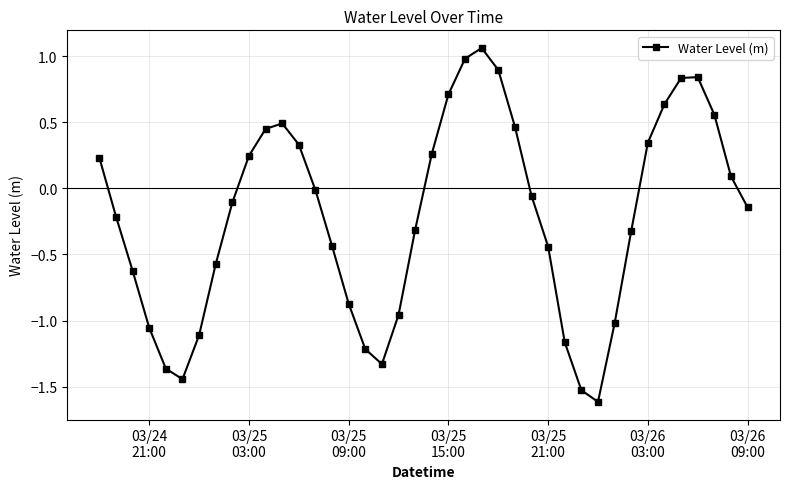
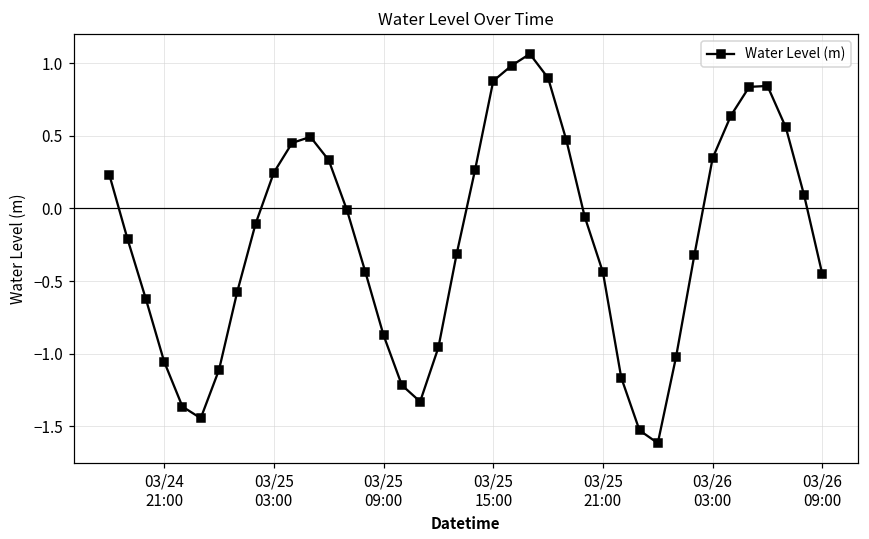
03/25 15:00: 0.71 -> 0.88
03/26 09:00: -0.14 -> -0.45
